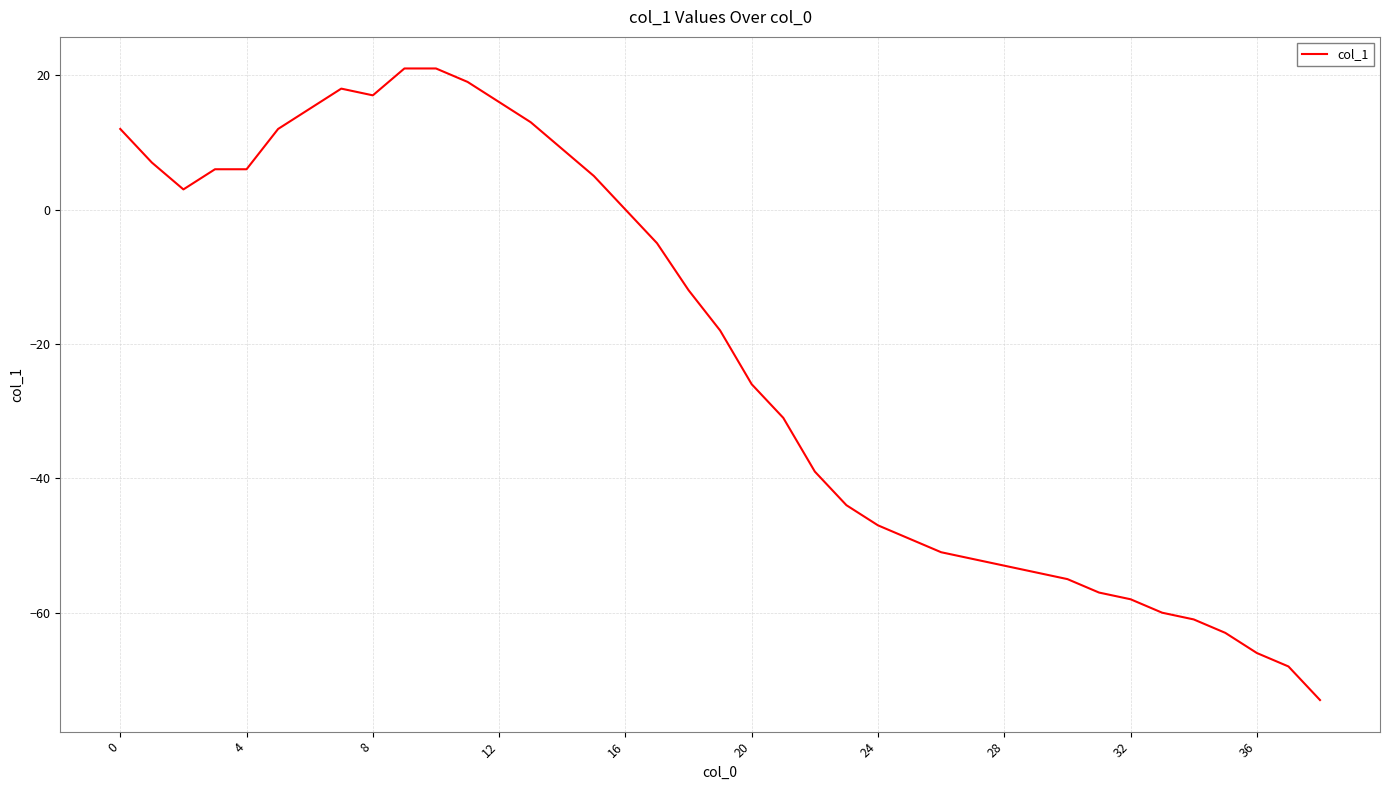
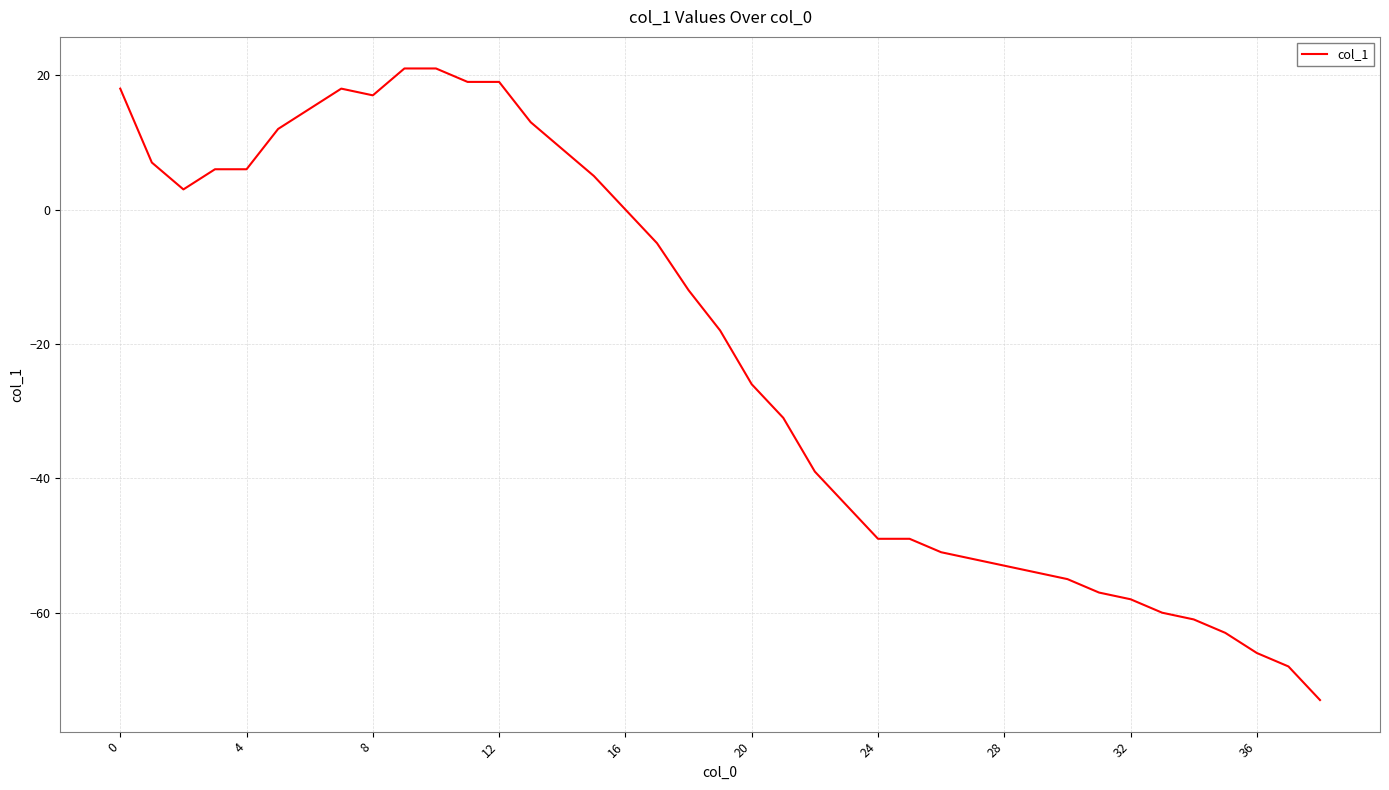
0: 12 -> 18
12: 16 -> 19
24: -47 -> -49
